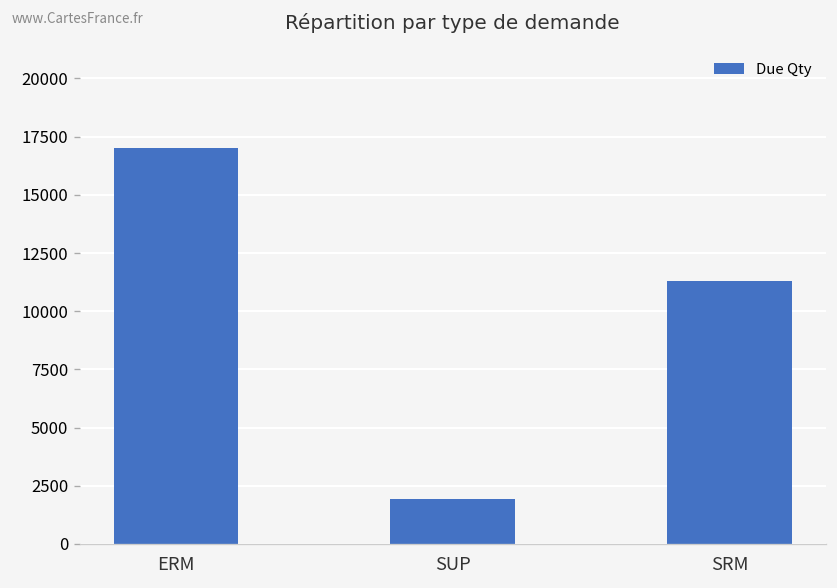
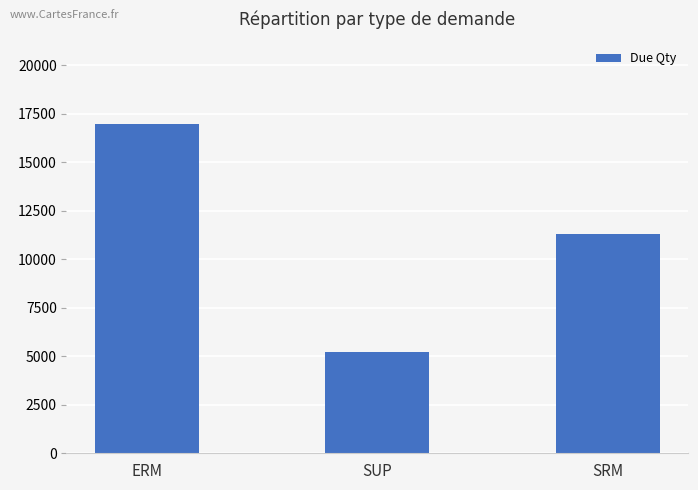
SUP: 1900 -> 5200
